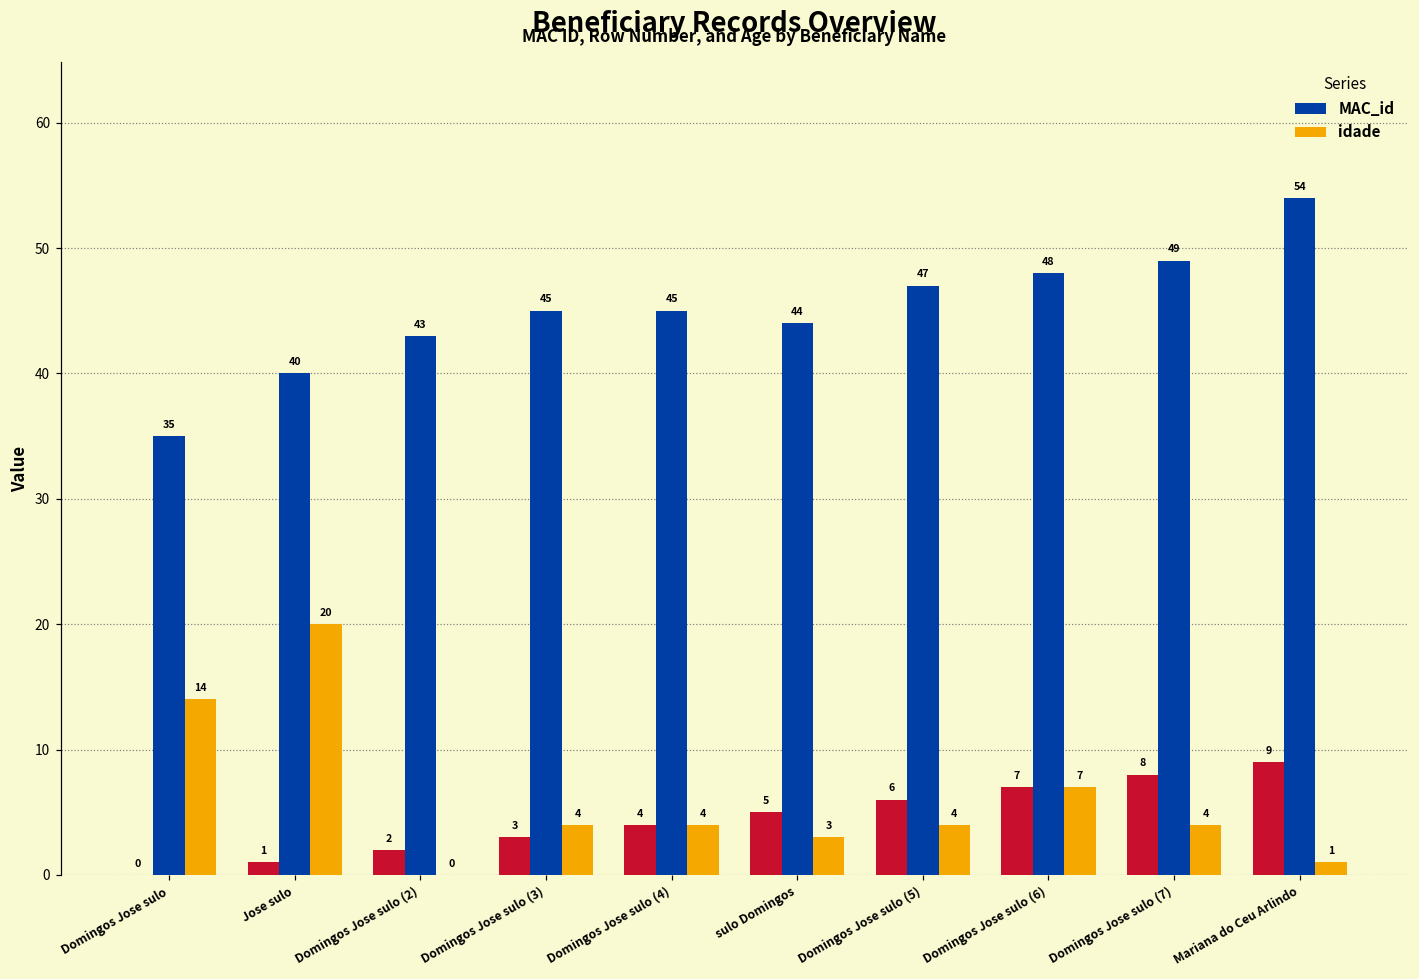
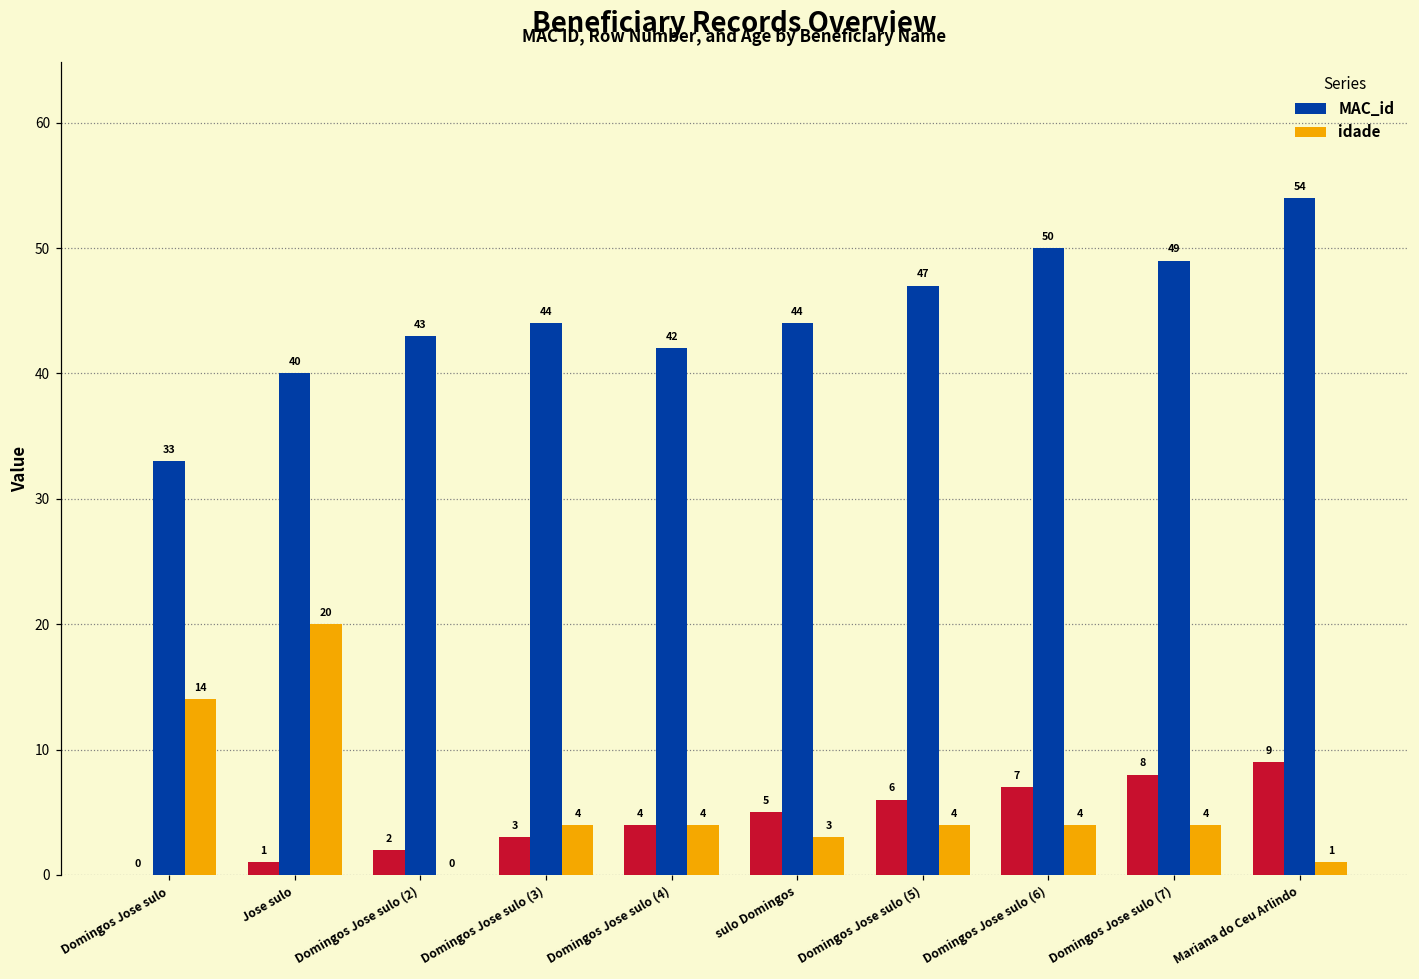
MAC_id, Domingos Jose sulo: 35 -> 33
MAC_id, Domingos Jose sulo (3): 45 -> 44
MAC_id, Domingos Jose sulo (4): 45 -> 42
MAC_id, Domingos Jose sulo (6): 48 -> 50
idade, Domingos Jose sulo (6): 7 -> 4
